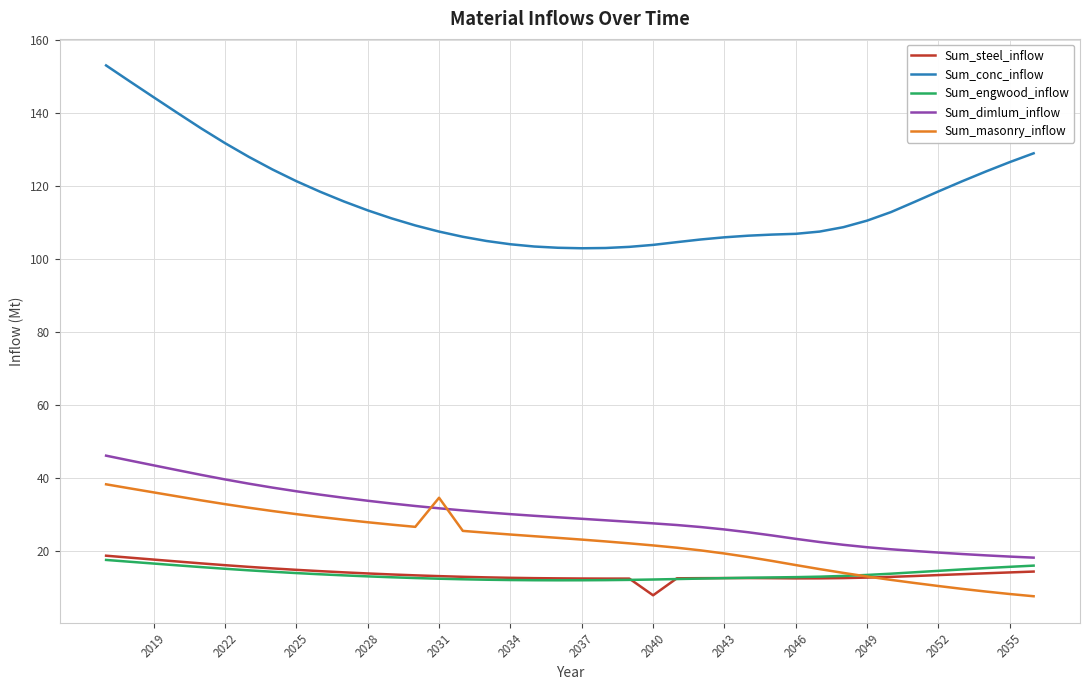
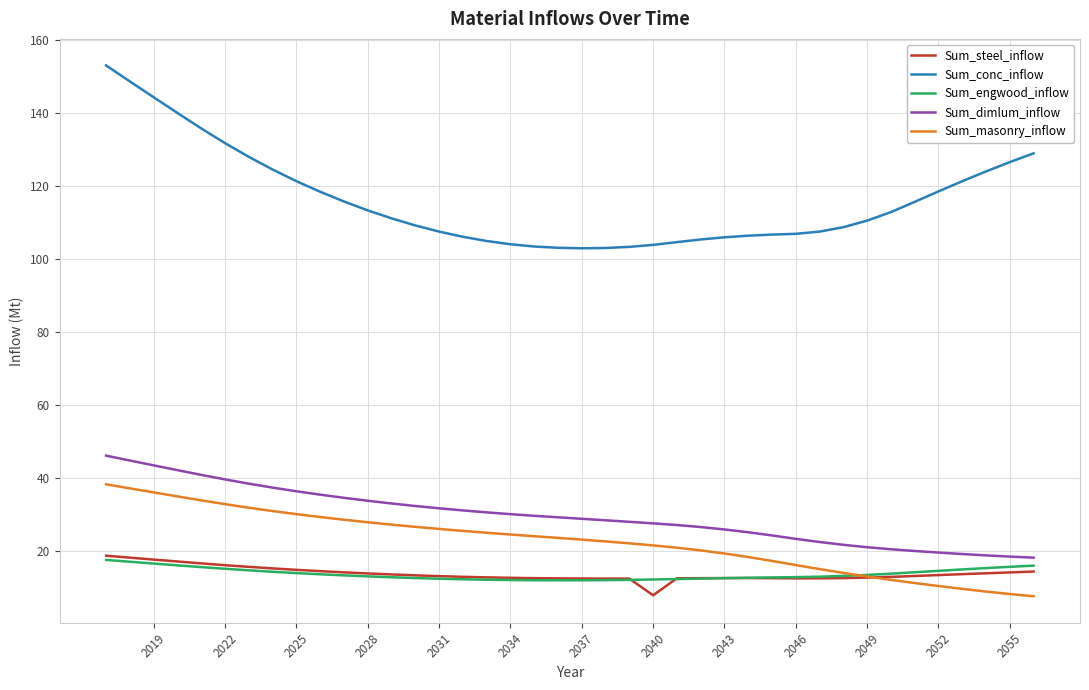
Sum_masonry_inflow, 2031: 34 -> 26
